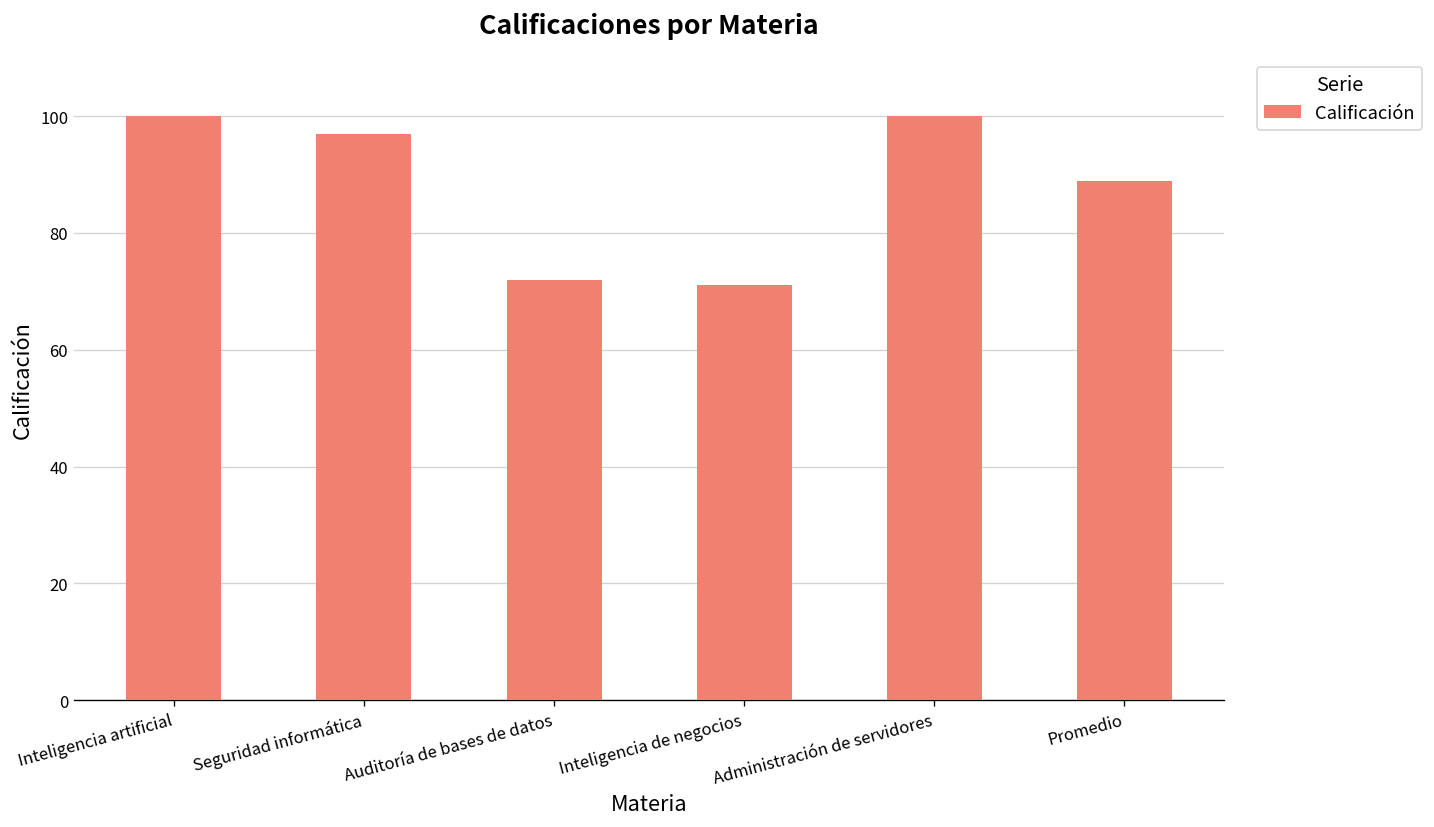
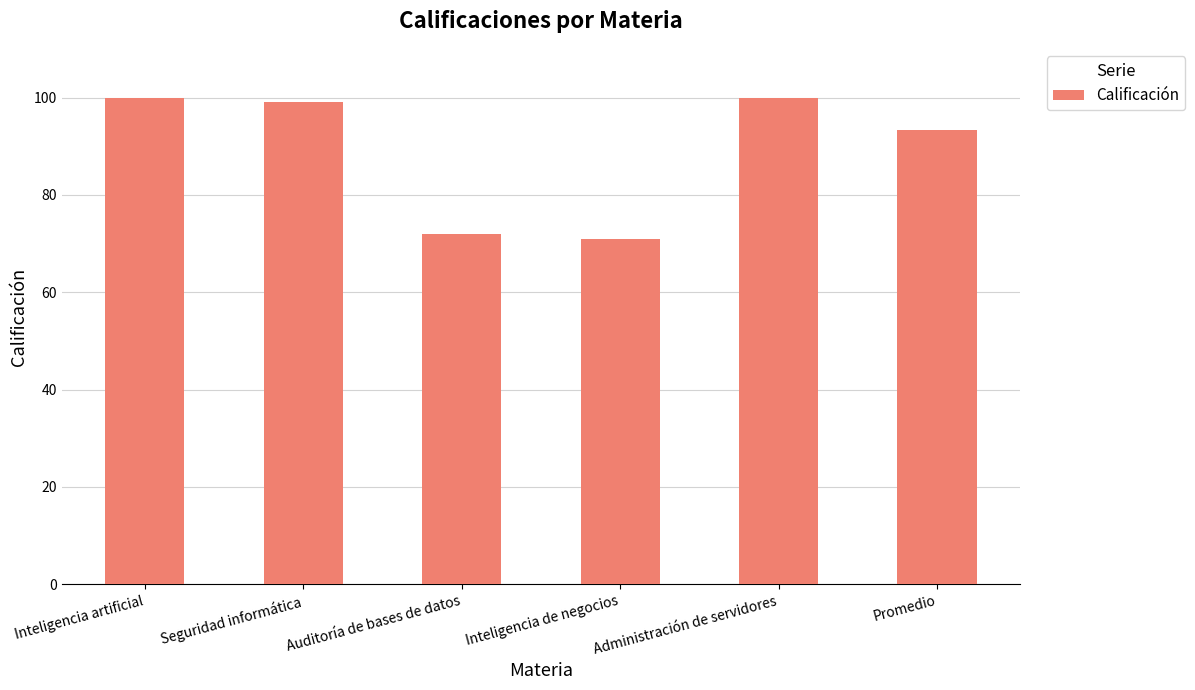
Seguridad informática: 97 -> 99
Promedio: 89 -> 93
